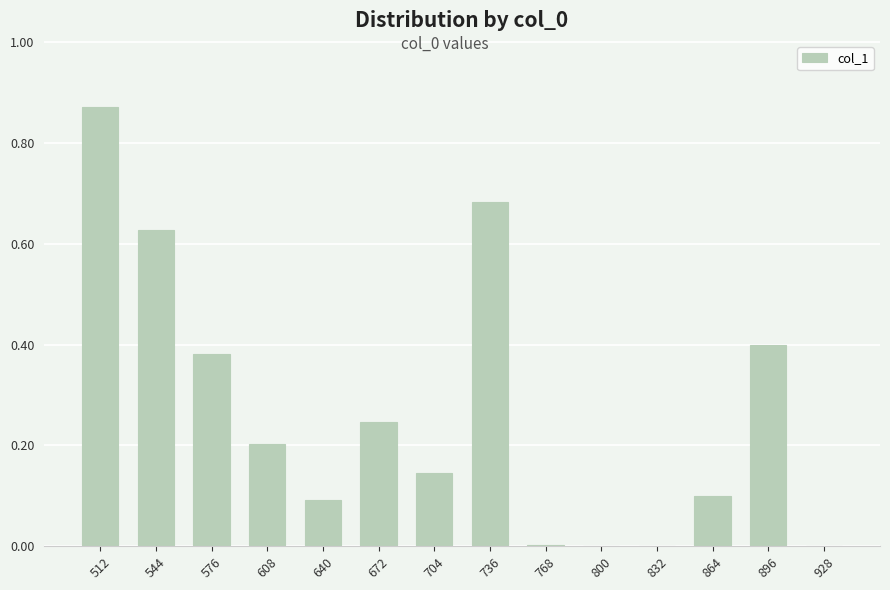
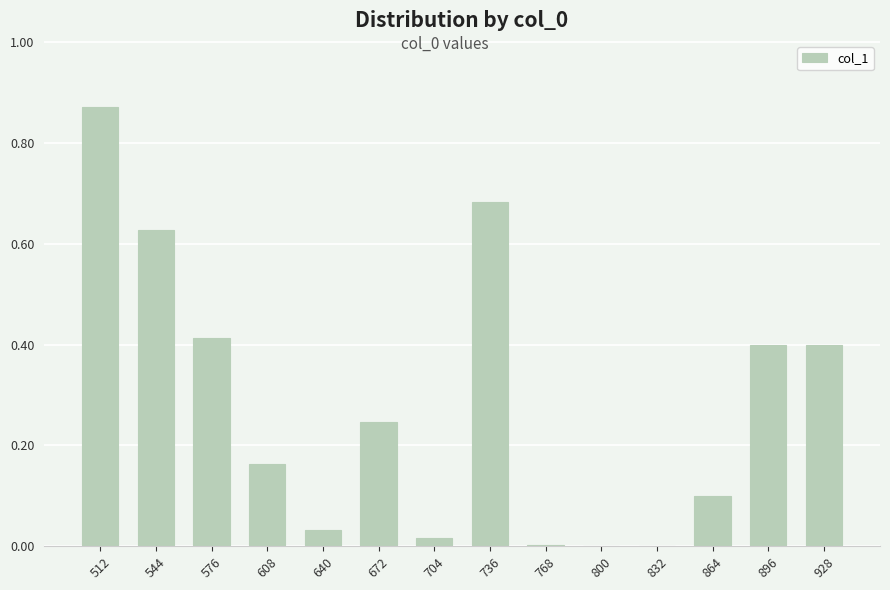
576: 0.38 -> 0.41
608: 0.20 -> 0.16
640: 0.09 -> 0.03
704: 0.15 -> 0.02
928: 0.0 -> 0.4
